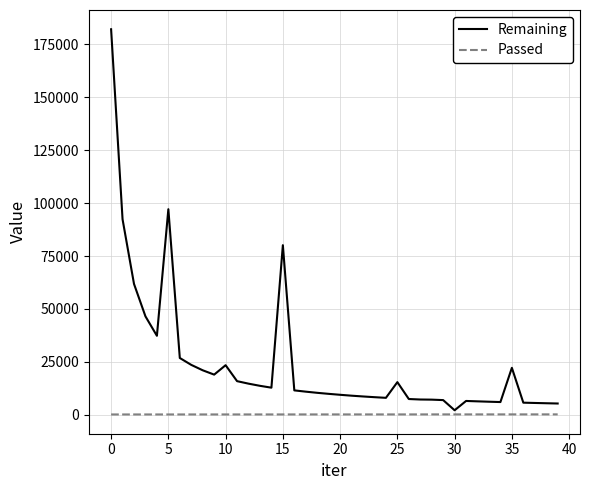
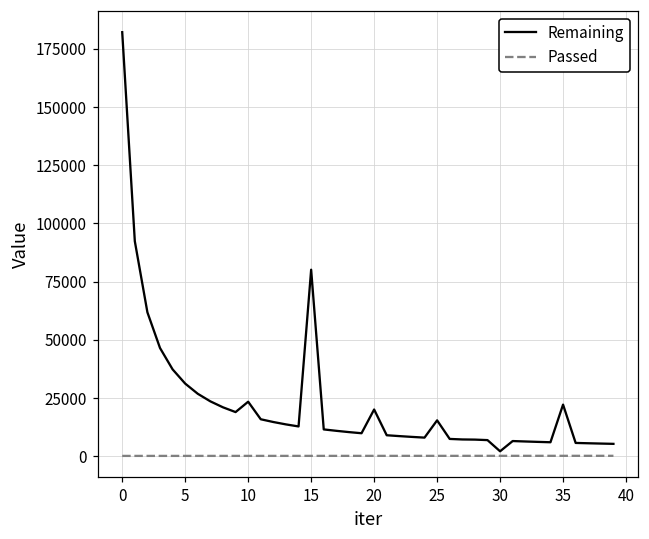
Remaining, 5: 97000 -> 31000
Remaining, 20: 9000 -> 20000
